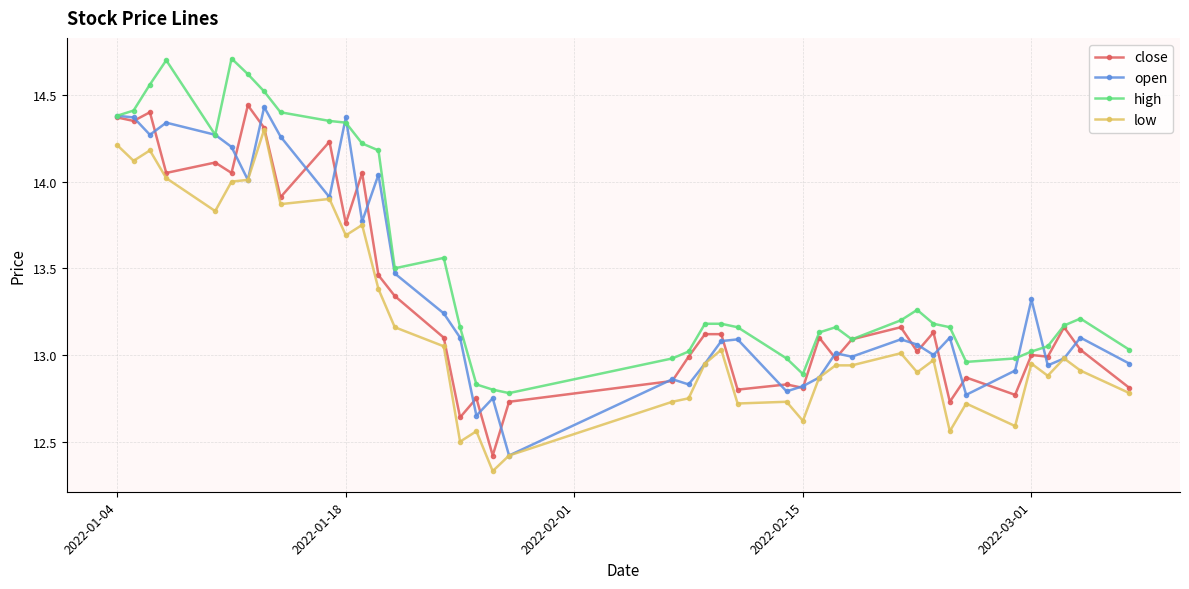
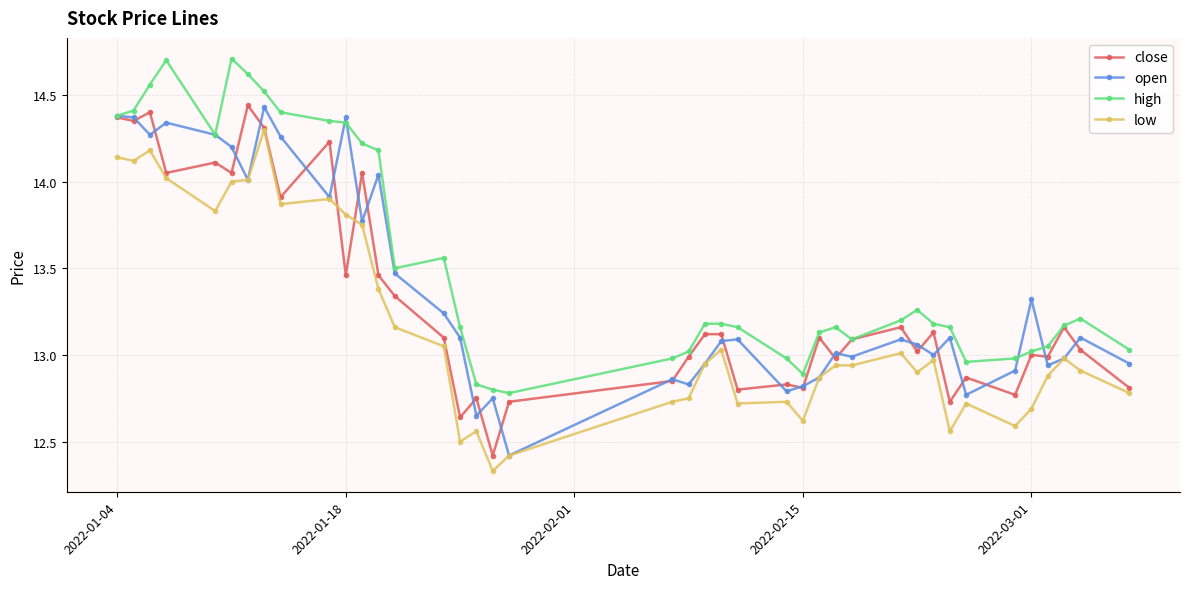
low, 2022-01-04: 14.21 -> 14.14
close, 2022-01-18: 13.76 -> 13.46
low, 2022-01-18: 13.69 -> 13.81
low, 2022-03-01: 12.95 -> 12.69
